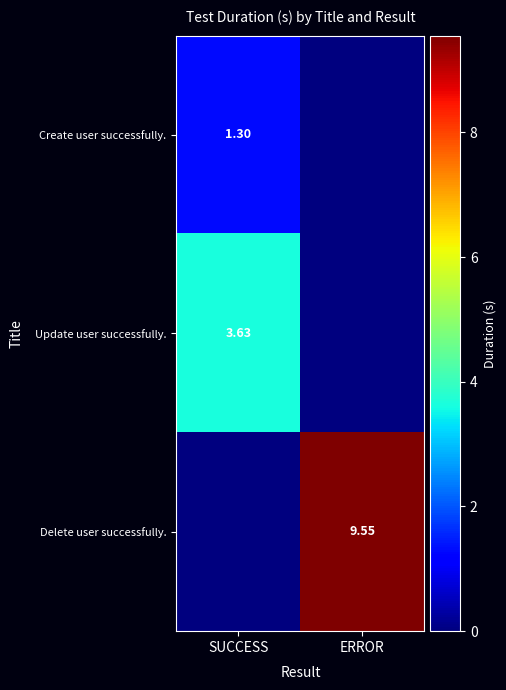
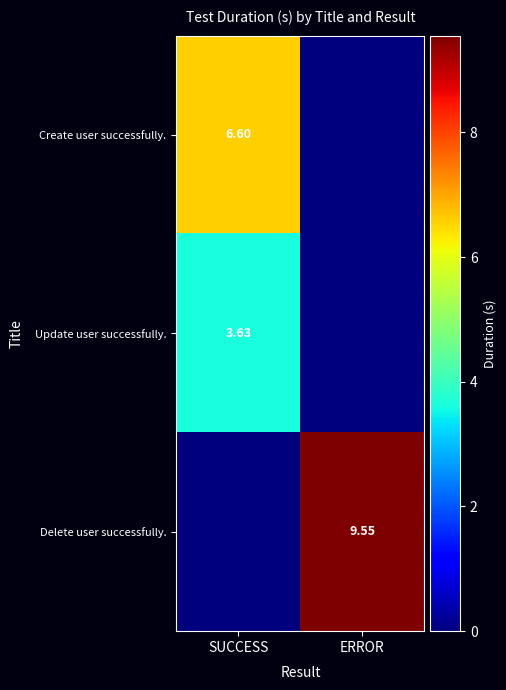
Create user successfully., SUCCESS: 1.30 -> 6.60
